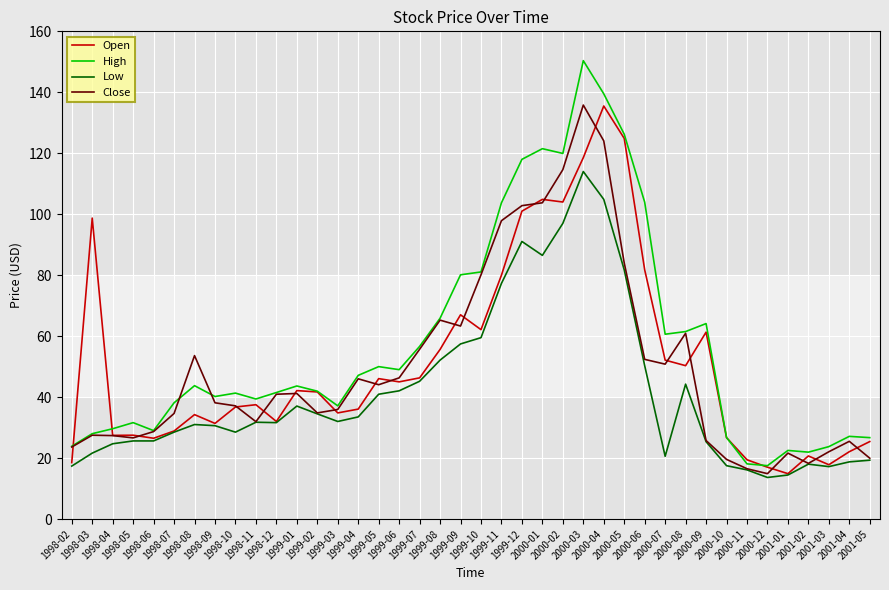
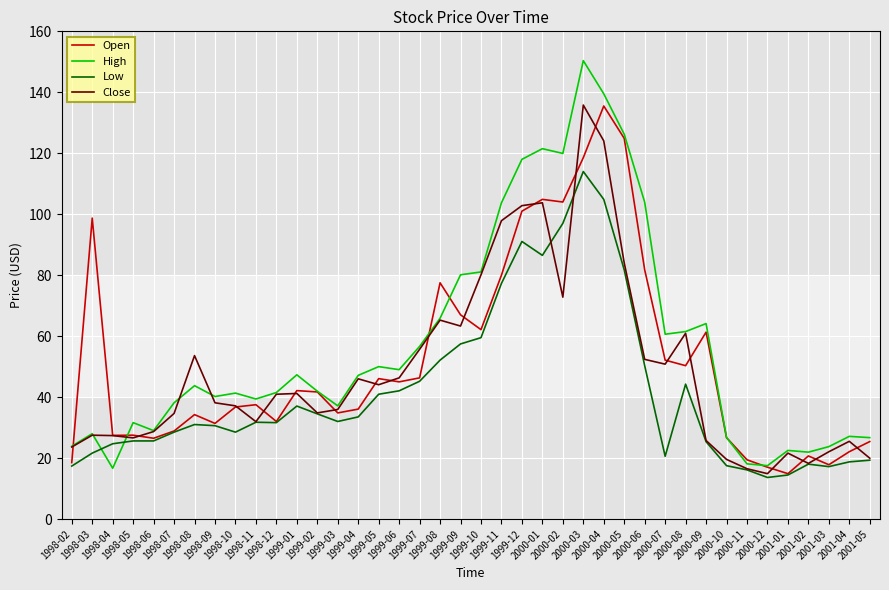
High, 1998-04: 30 -> 17
High, 1999-01: 44 -> 47
Open, 1999-08: 56 -> 78
Close, 2000-02: 115 -> 73
